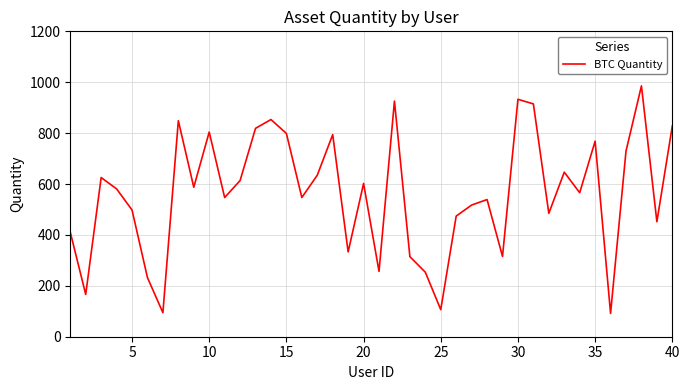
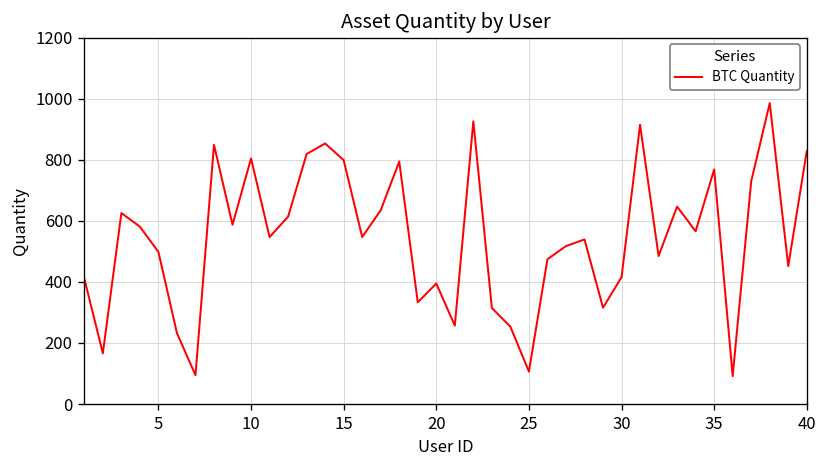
20: 600 -> 390
30: 930 -> 420
